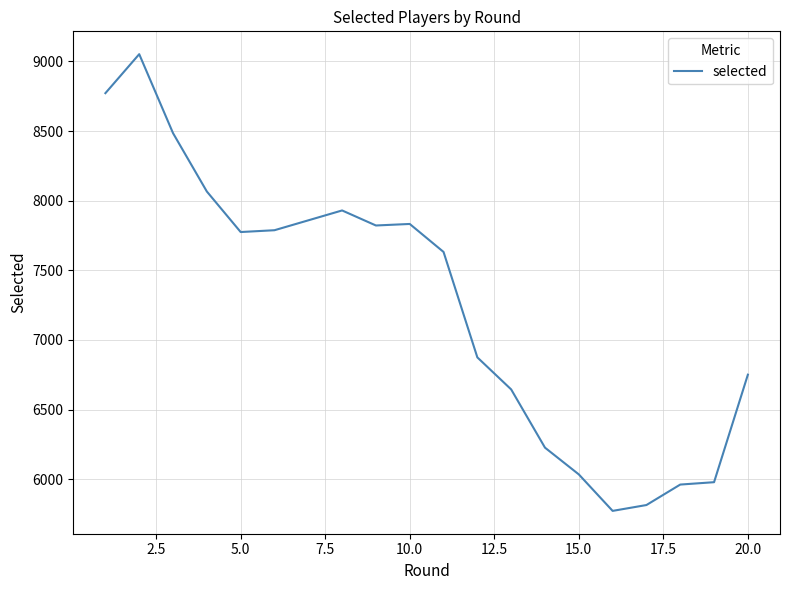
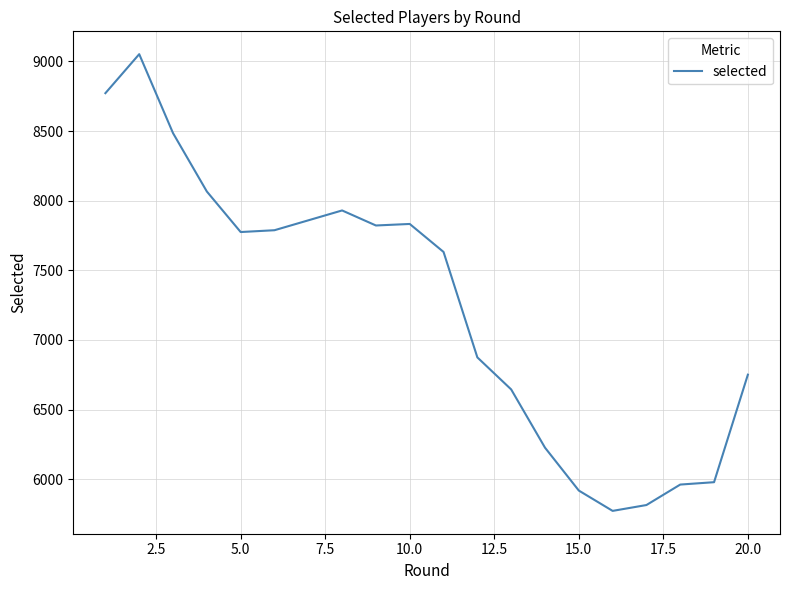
15.0: 6040 -> 5920
